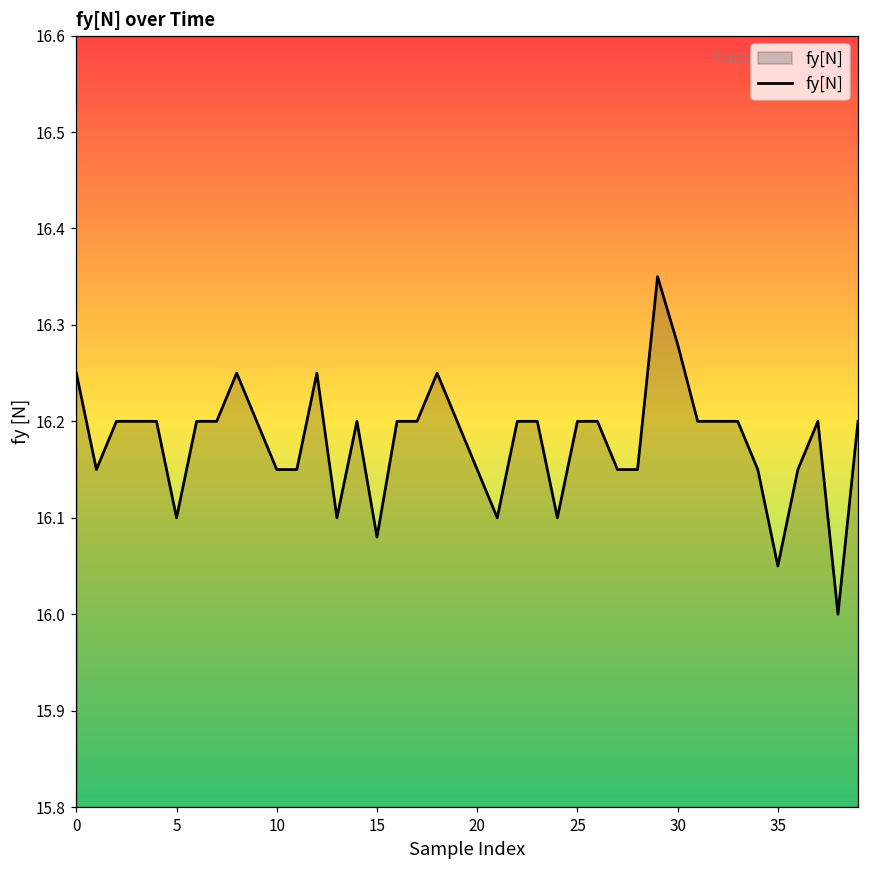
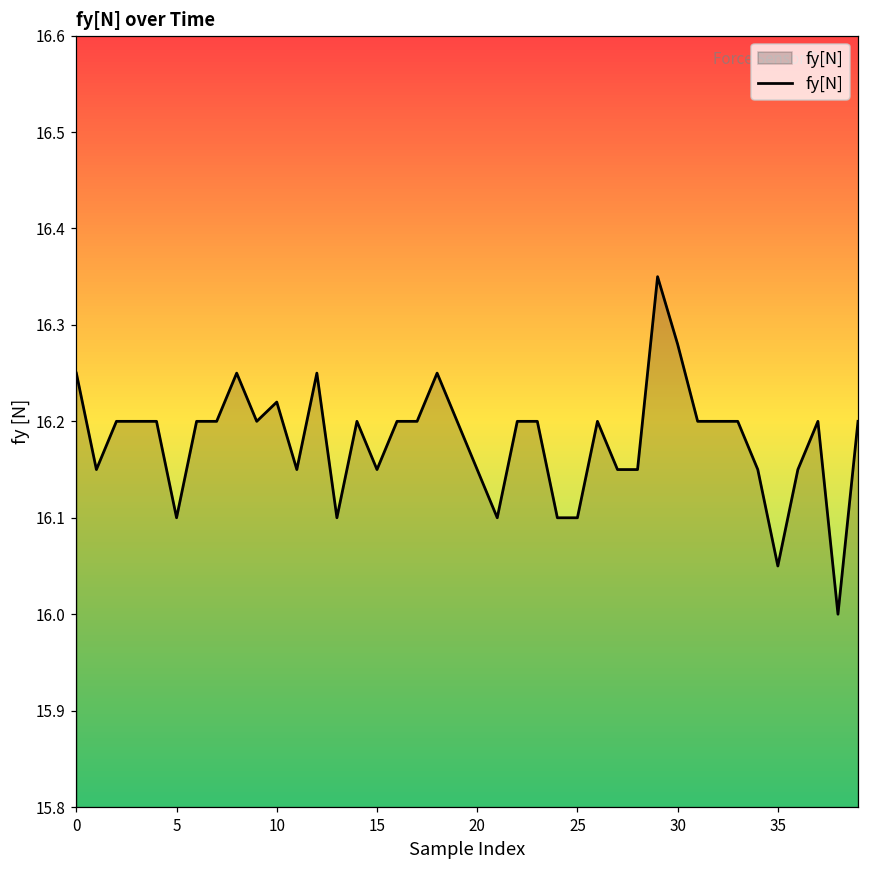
10: 16.15 -> 16.22
15: 16.08 -> 16.15
25: 16.2 -> 16.1
